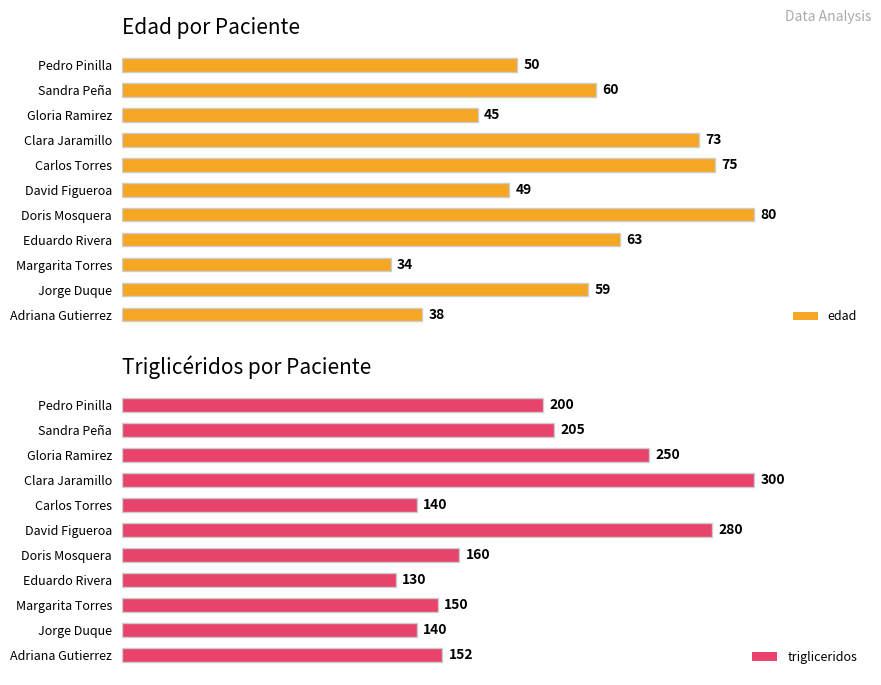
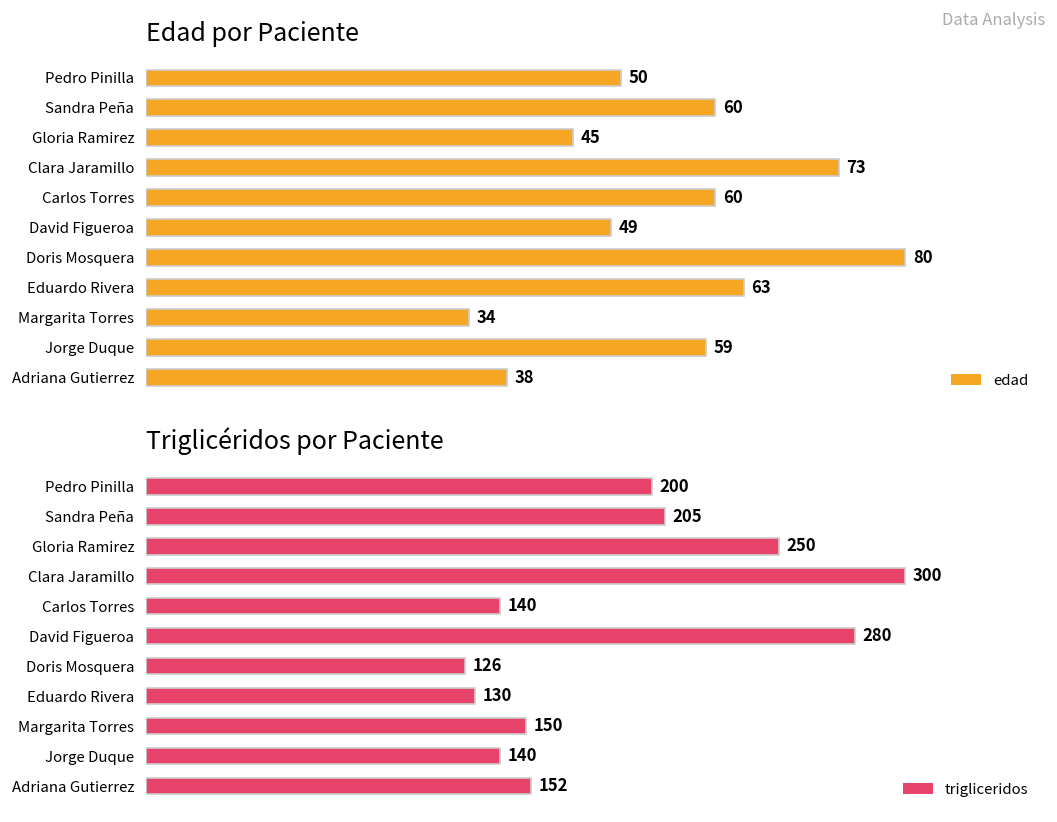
Edad por Paciente, Carlos Torres: 75 -> 60
Triglicéridos por Paciente, Doris Mosquera: 160 -> 126
